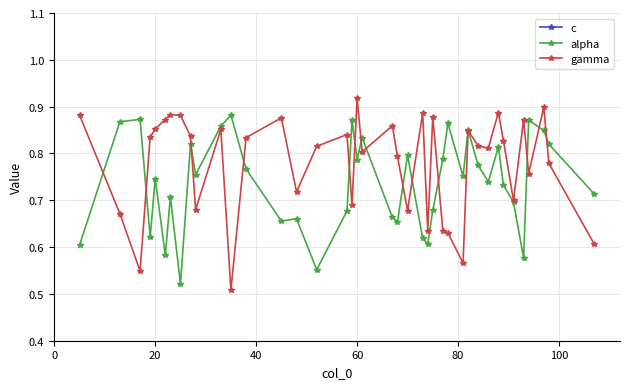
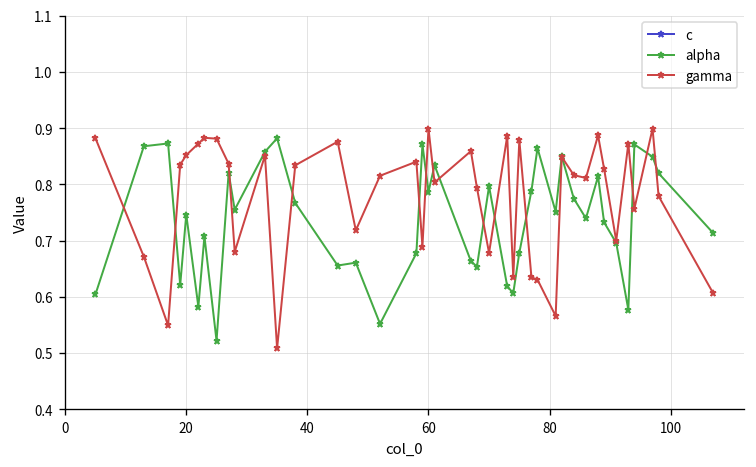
gamma, 60: 0.92 -> 0.90
